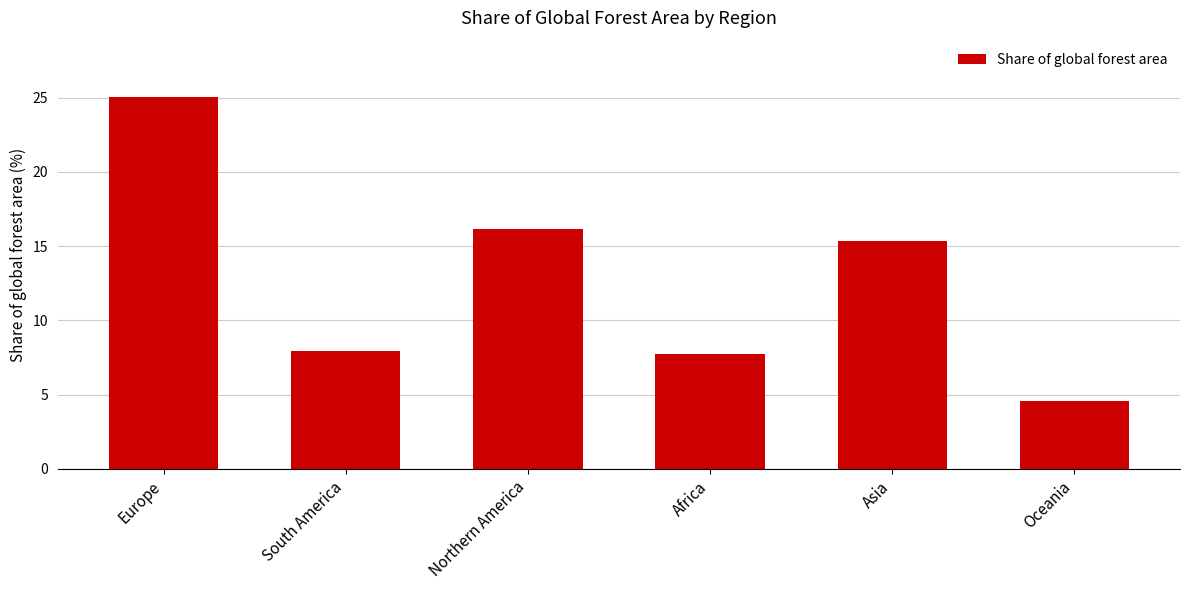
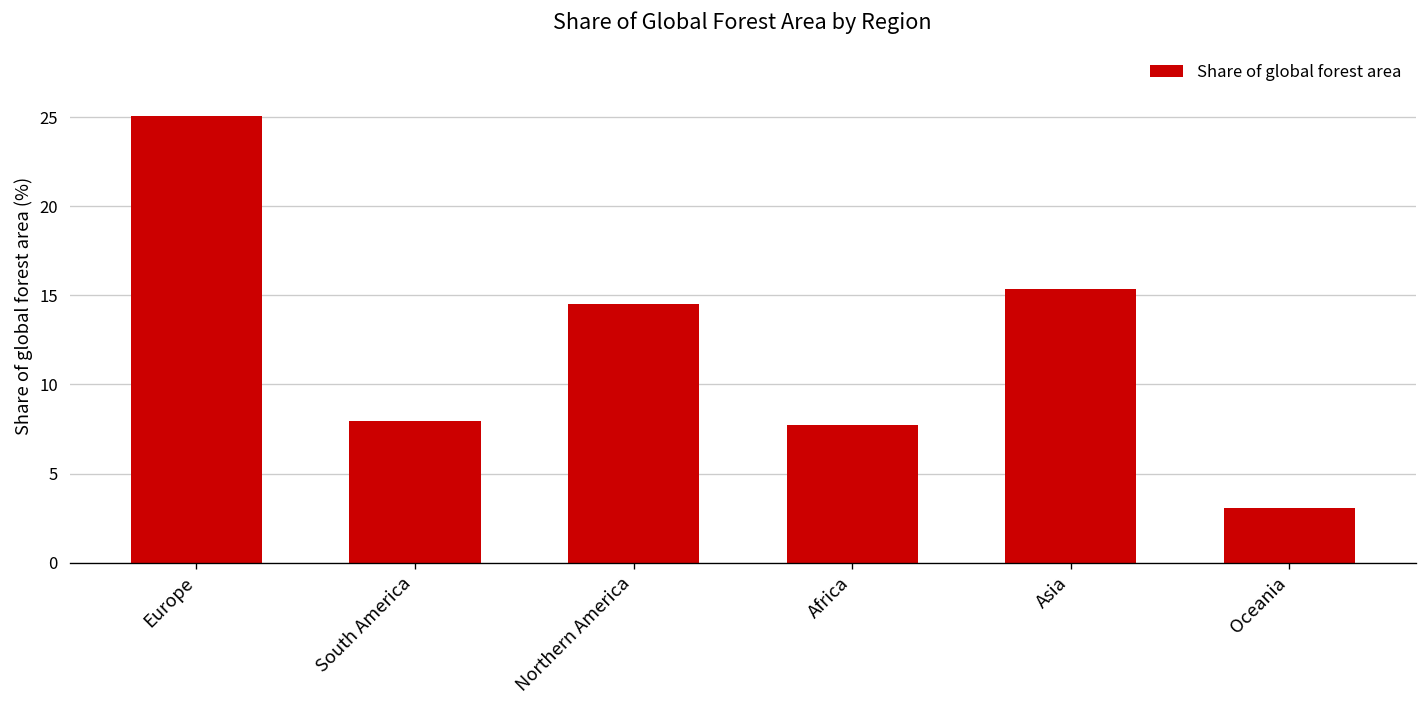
Northern America: 16.2 -> 14.5
Oceania: 4.6 -> 3.1
